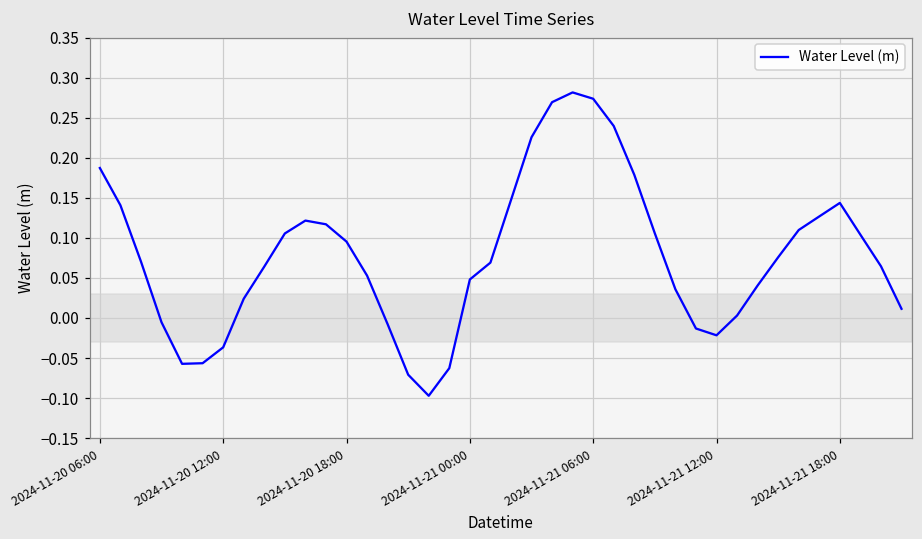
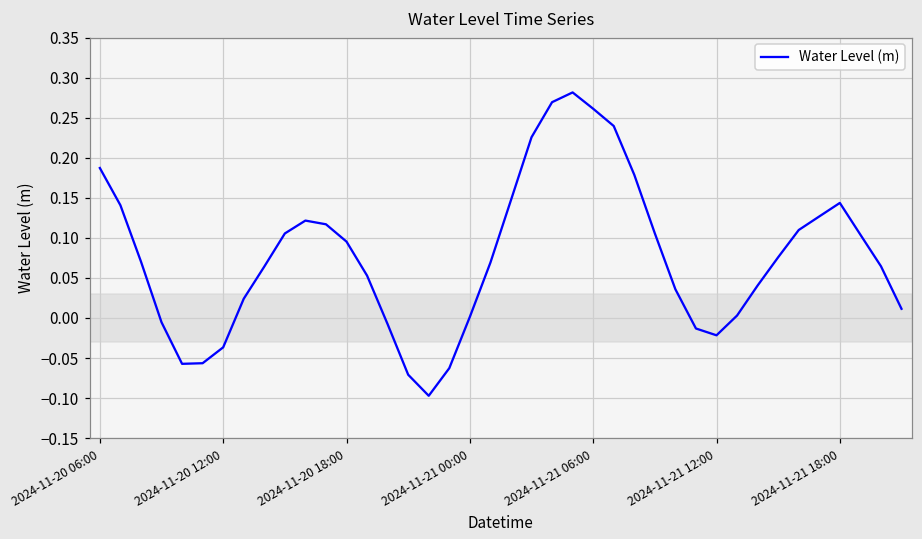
2024-11-21 00:00: 0.05 -> 0.00
2024-11-21 06:00: 0.27 -> 0.26
